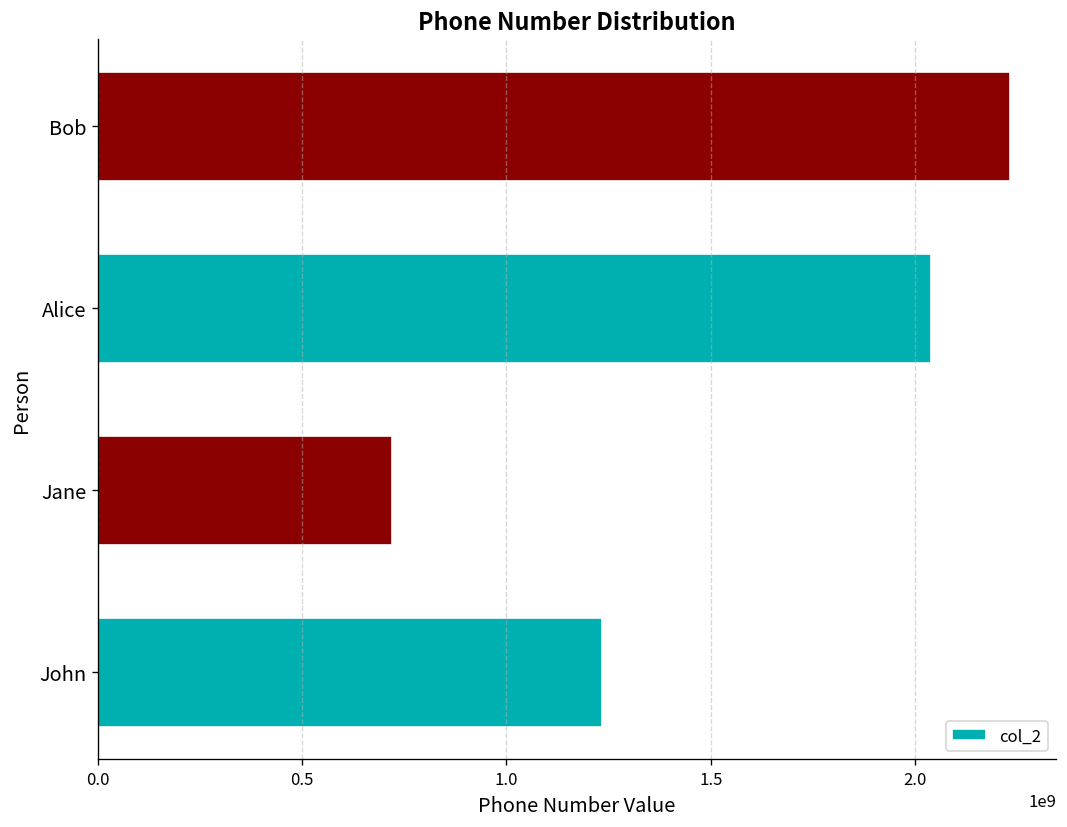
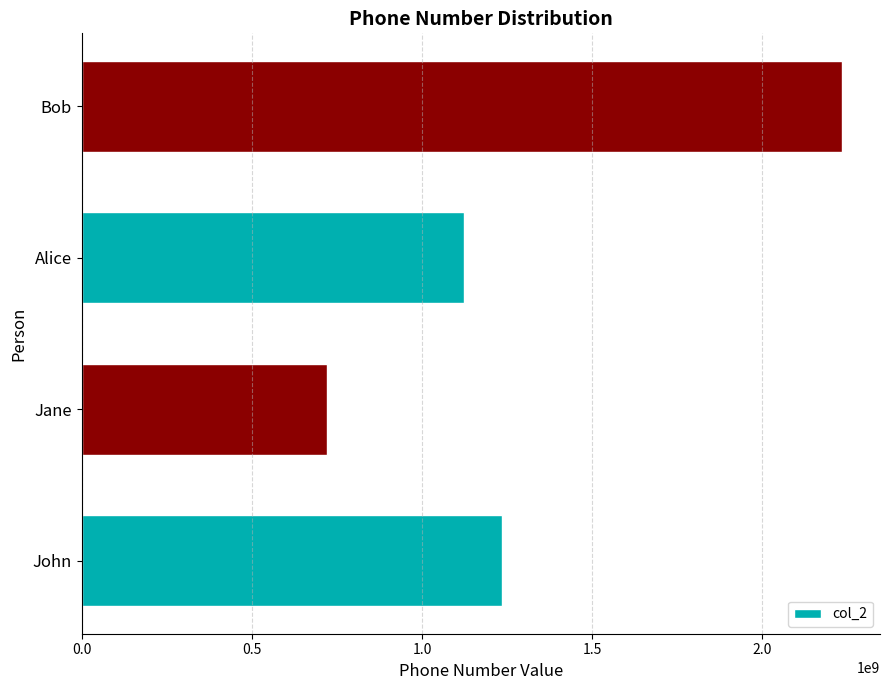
Alice: 2040000000 -> 1120000000
